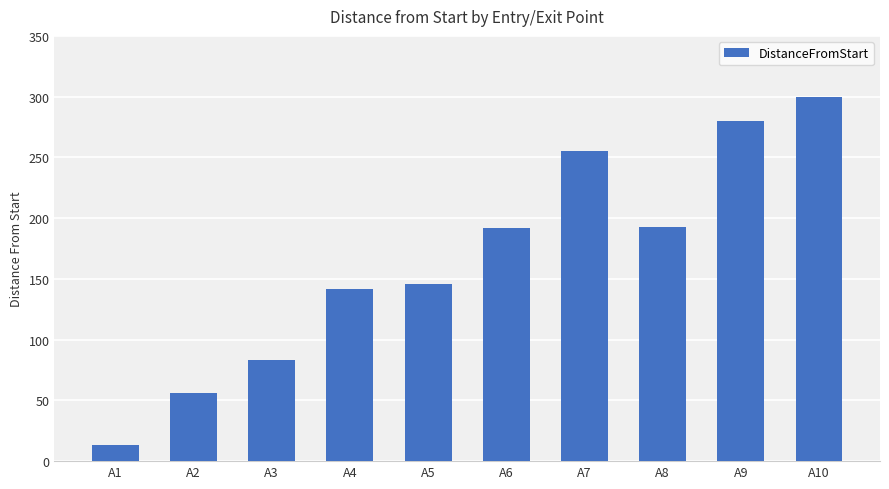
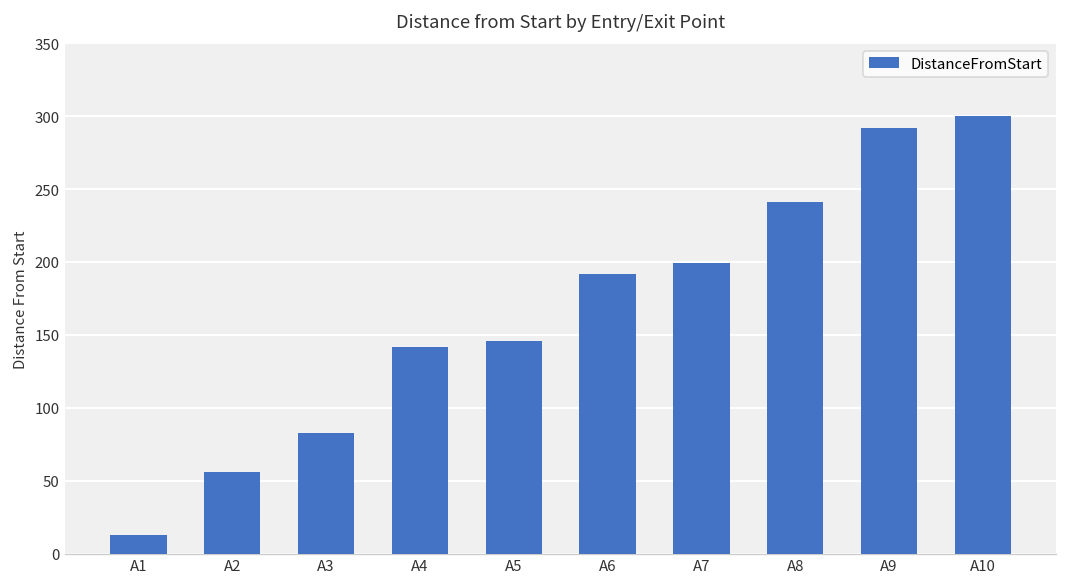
A7: 255 -> 199
A8: 193 -> 241
A9: 280 -> 292
